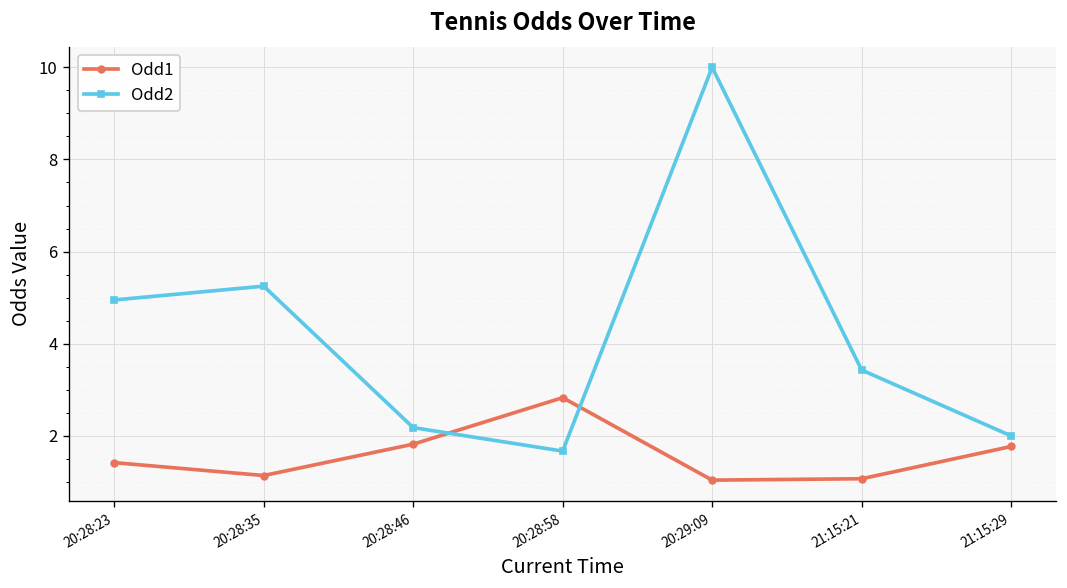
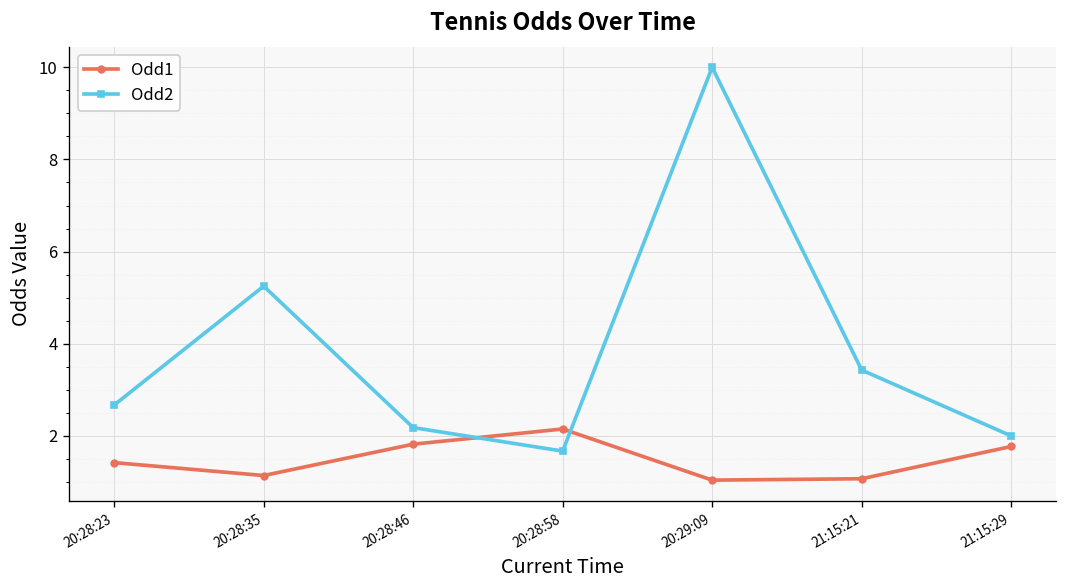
Odd2, 20:28:23: 5.0 -> 2.7
Odd1, 20:28:58: 2.8 -> 2.2
